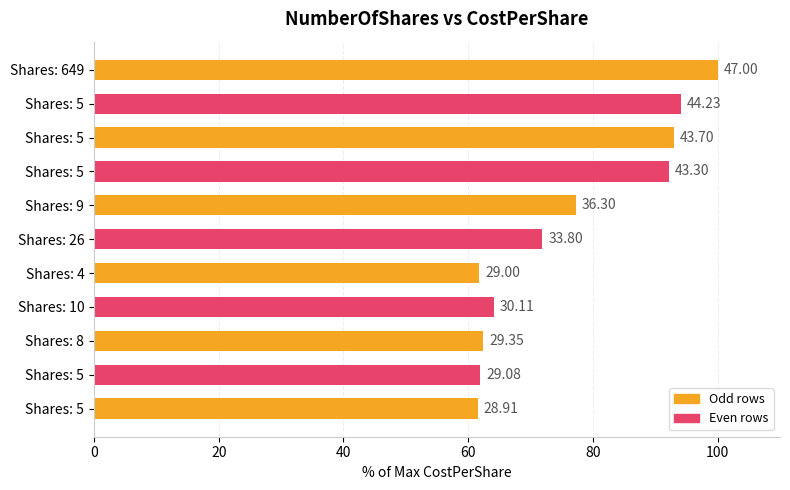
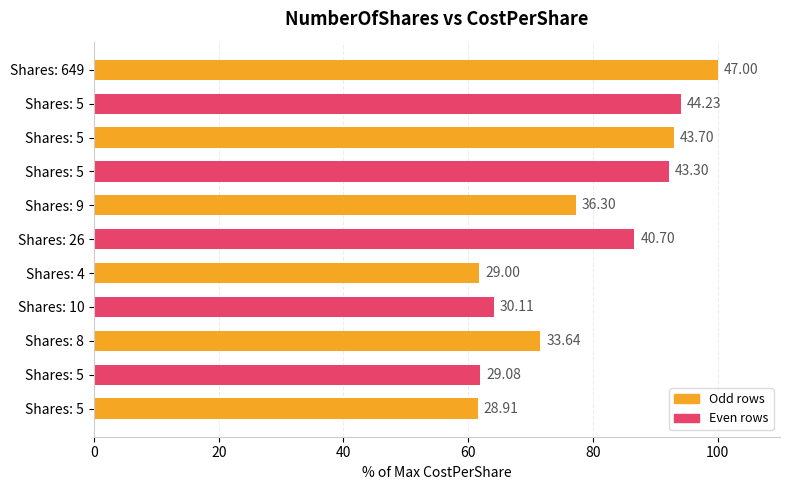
Shares: 26: 33.80 -> 40.70
Shares: 8: 29.35 -> 33.64
